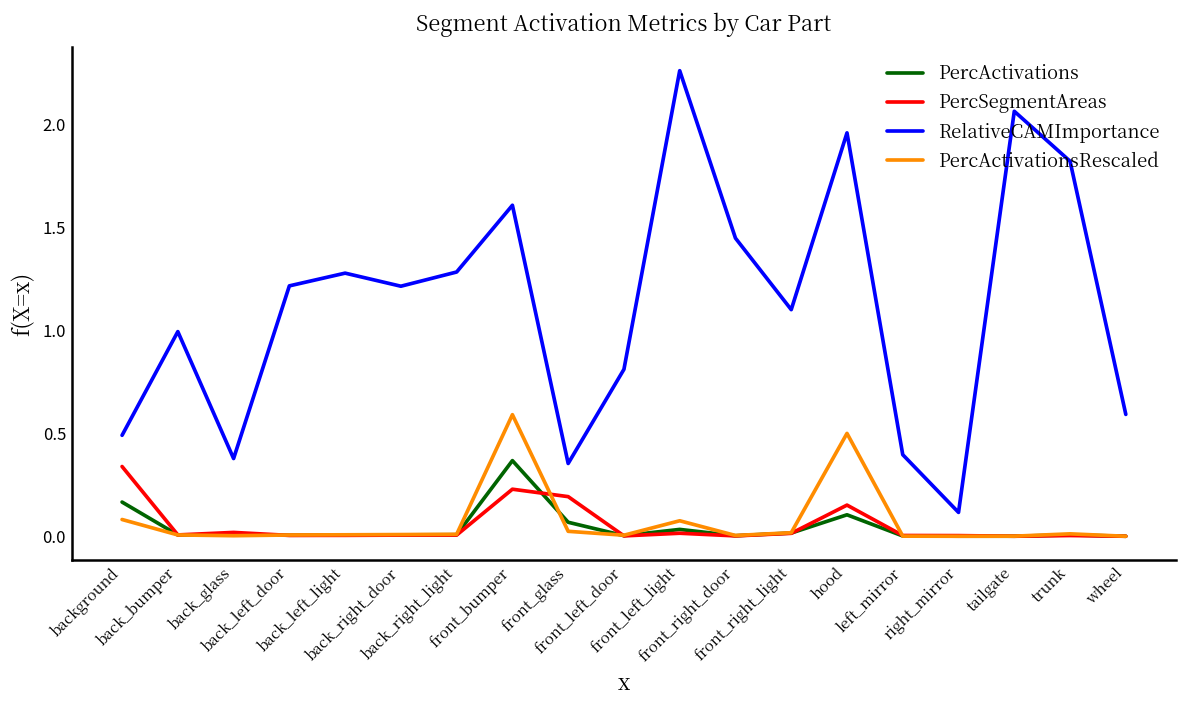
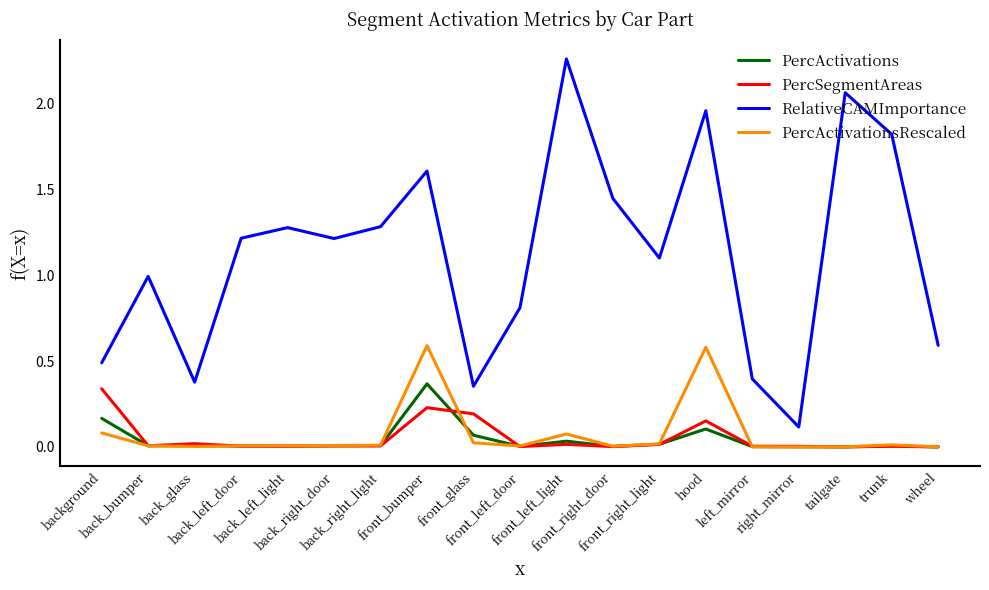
PercActivationsRescaled, hood: 0.50 -> 0.58
